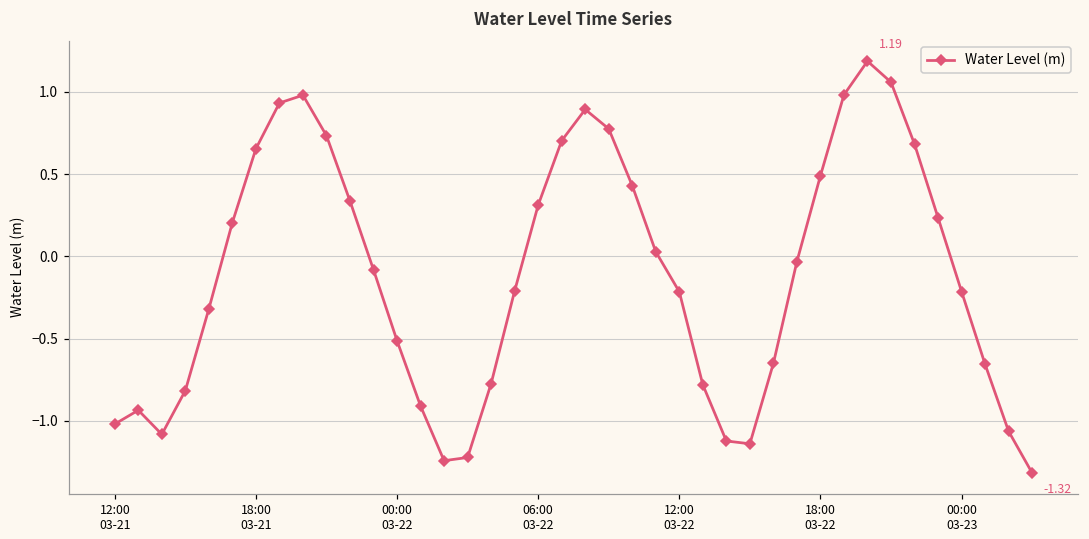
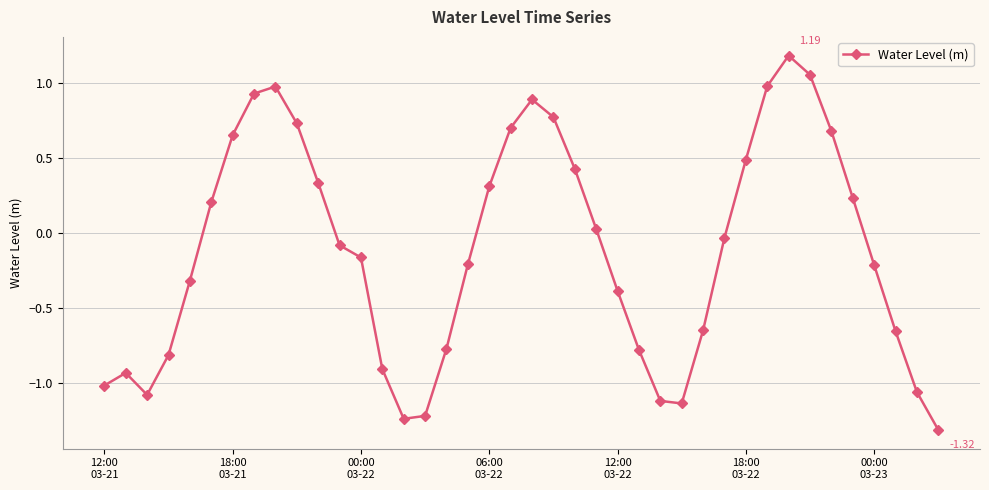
00:00 03-22: -0.51 -> -0.16
12:00 03-22: -0.22 -> -0.39
